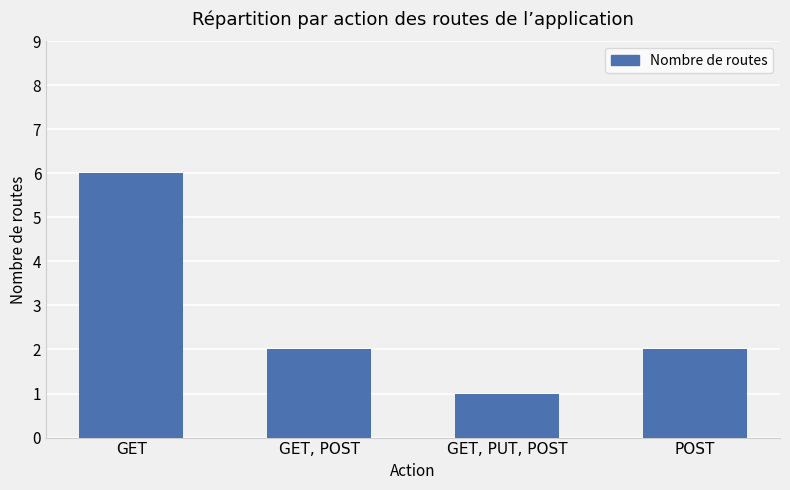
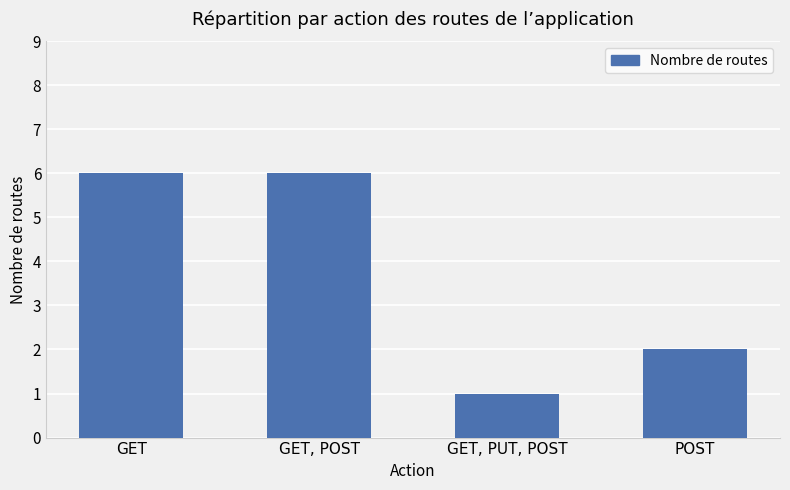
GET, POST: 2 -> 6
